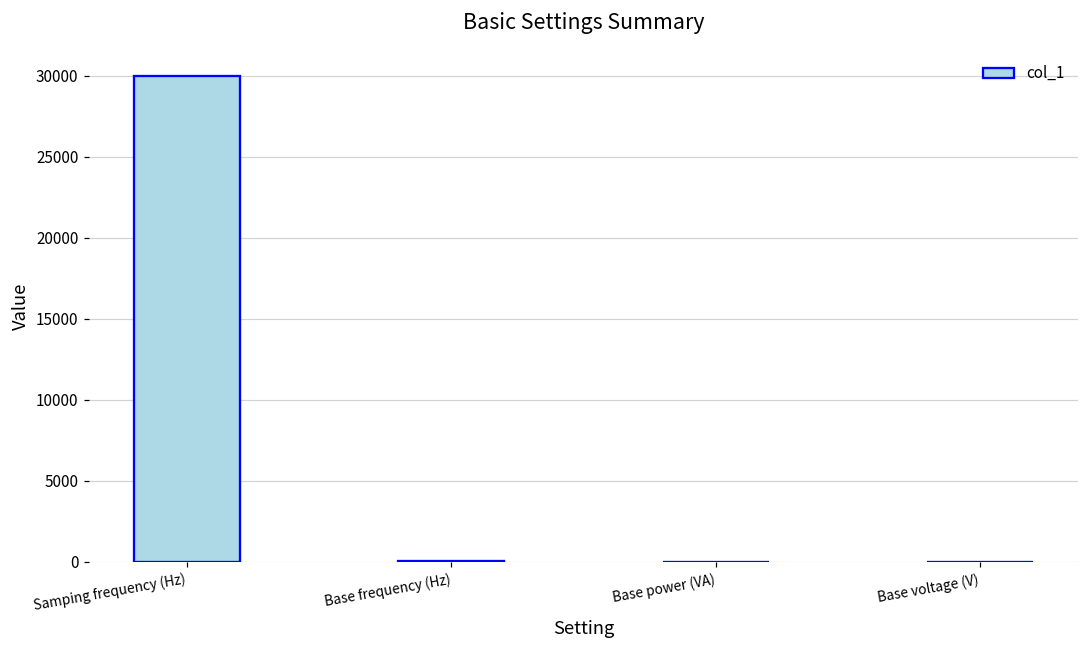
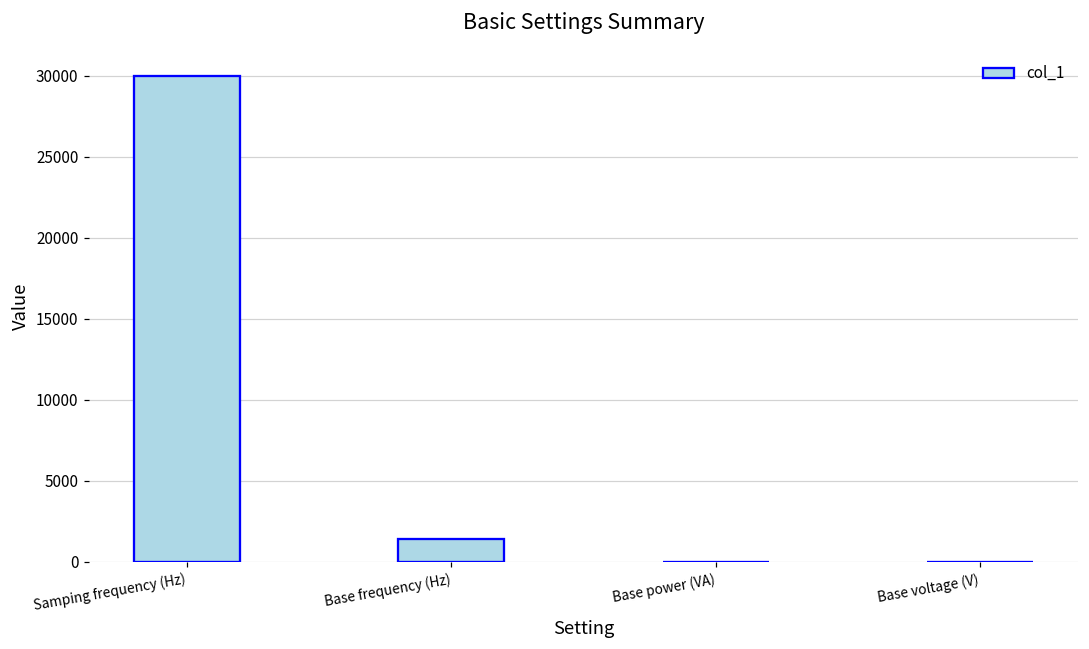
Base frequency (Hz): 100 -> 1400
